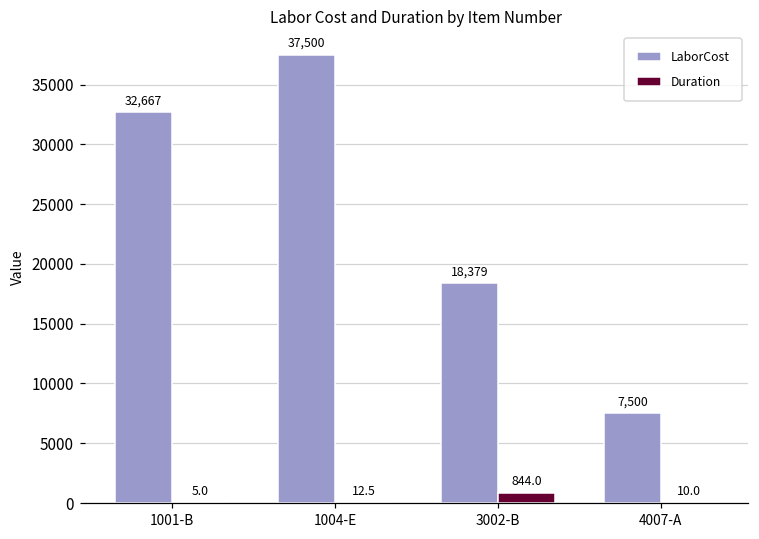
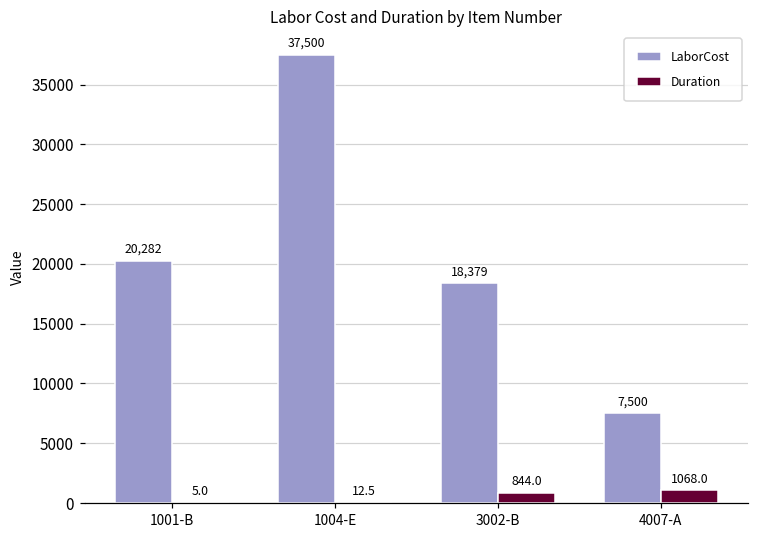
LaborCost, 1001-B: 32,667 -> 20,282
Duration, 4007-A: 10.0 -> 1068.0
